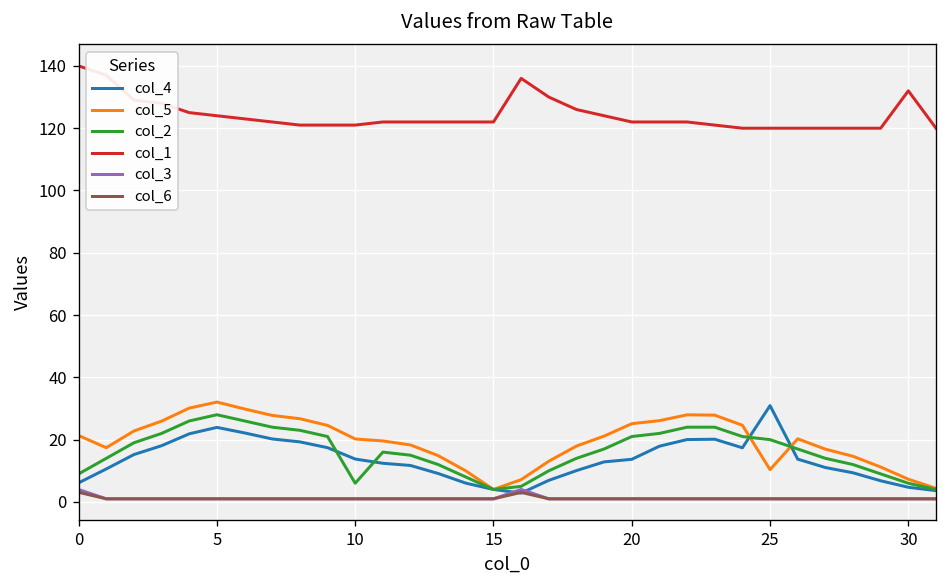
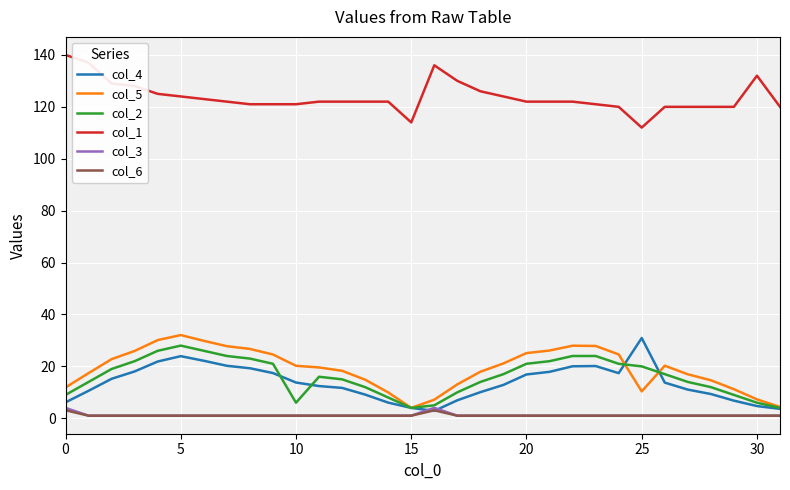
col_5, 0: 21 -> 12
col_1, 15: 122 -> 114
col_4, 20: 14 -> 17
col_1, 25: 120 -> 112
